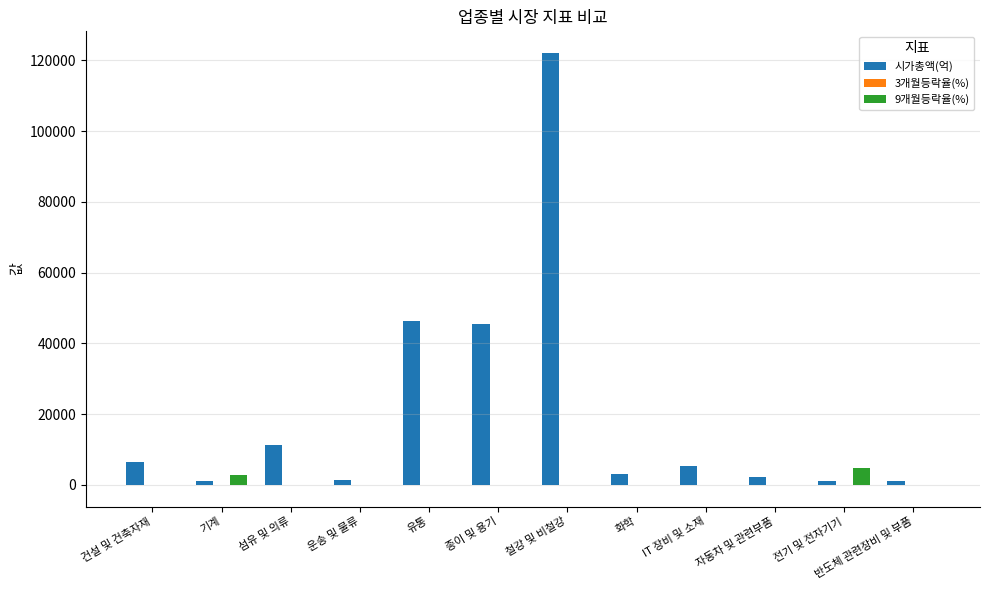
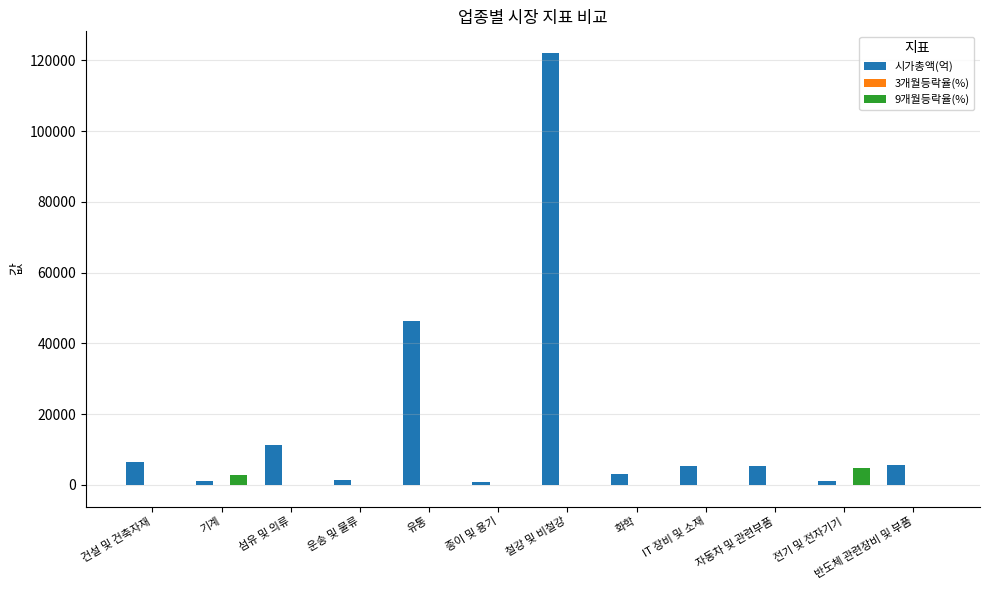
시가총액(억), 종이 및 용기: 45000 -> 1000
시가총액(억), 자동차 및 관련부품: 2000 -> 5000
시가총액(억), 반도체 관련장비 및 부품: 1000 -> 6000
